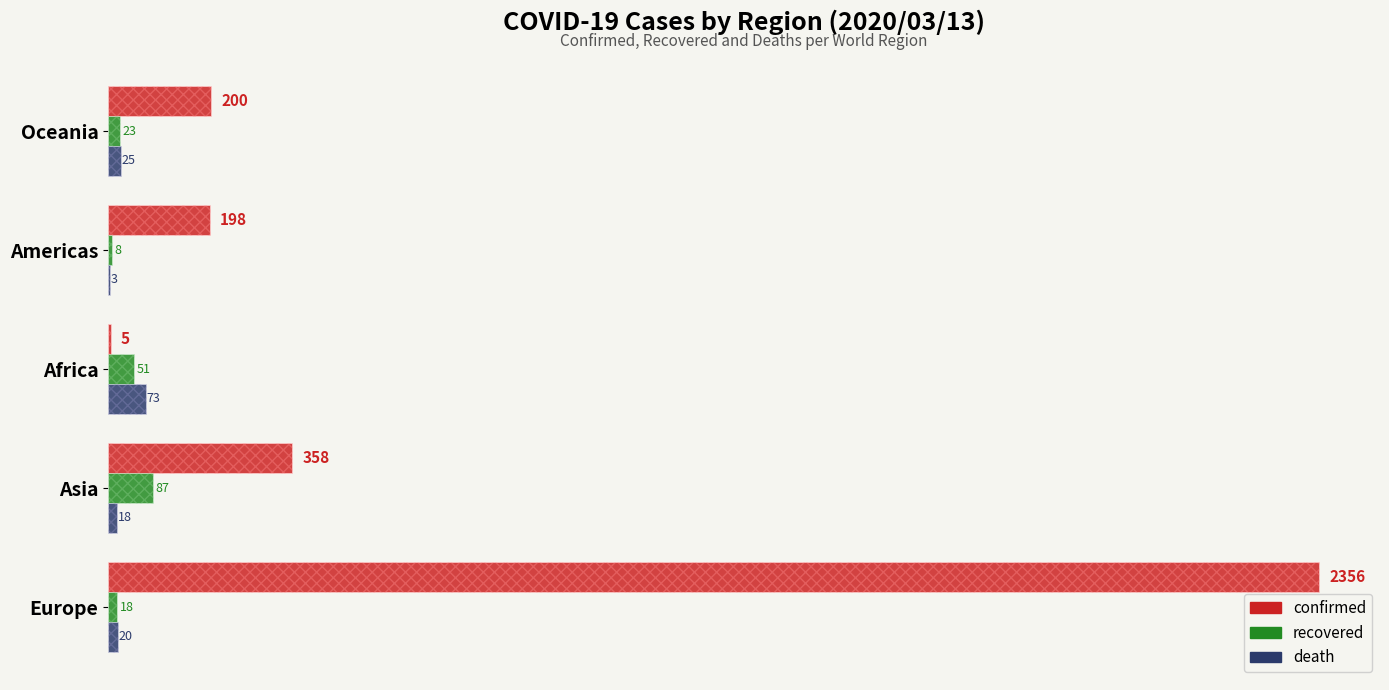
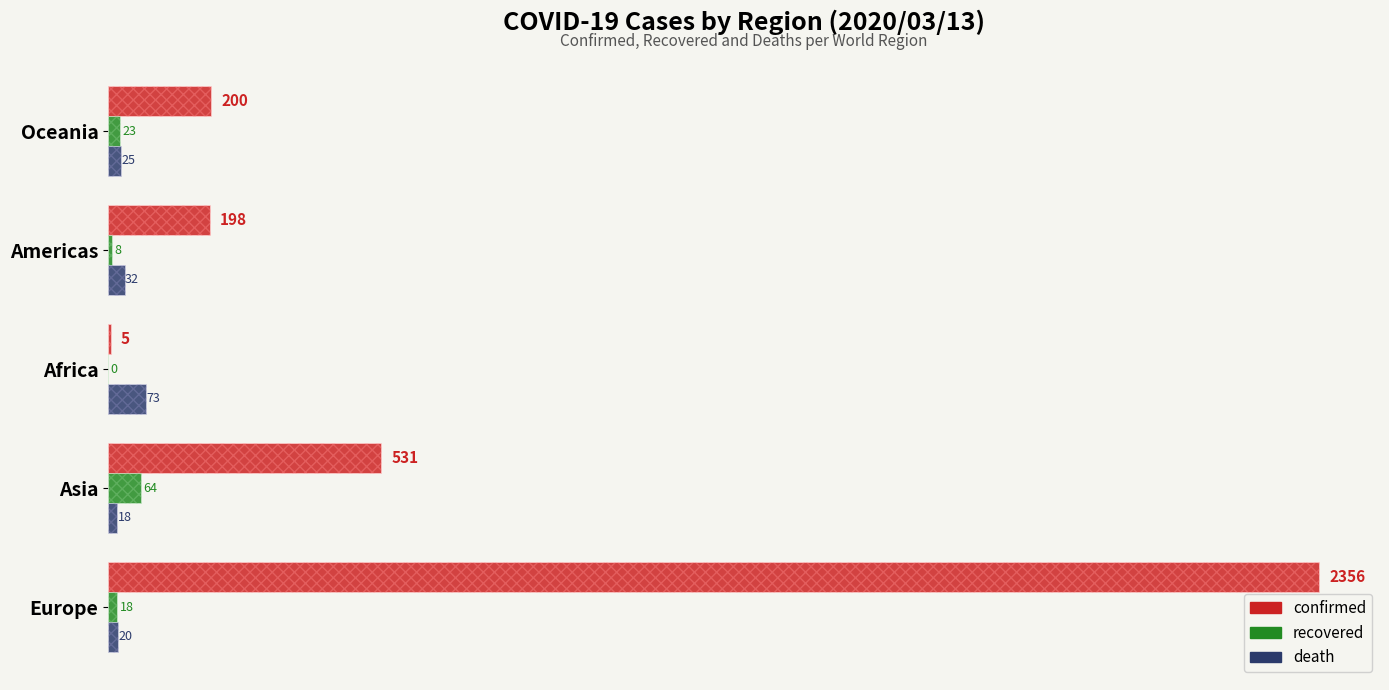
death, Americas: 3 -> 32
recovered, Africa: 51 -> 0
confirmed, Asia: 358 -> 531
recovered, Asia: 87 -> 64
